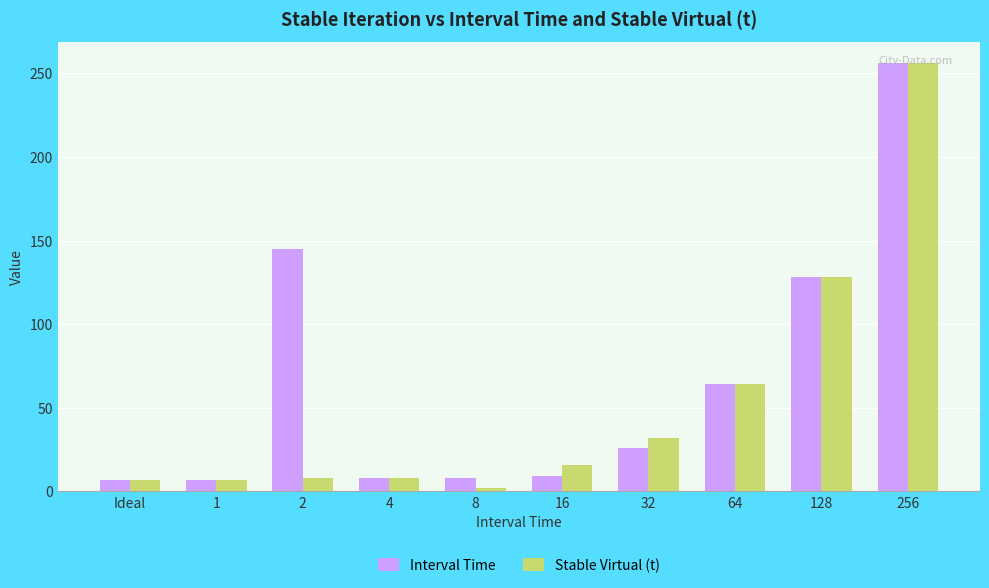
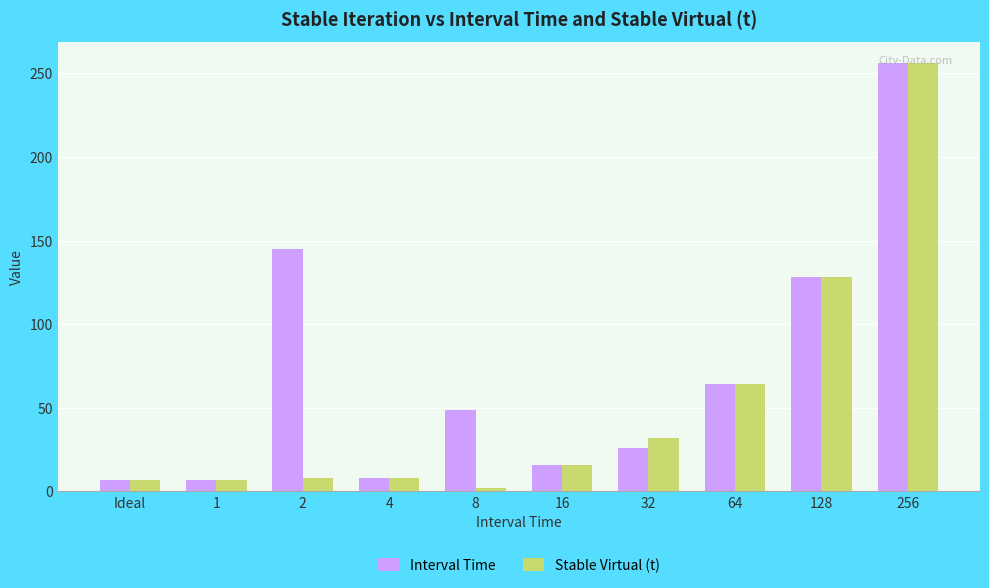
Interval Time, 8: 8 -> 49
Interval Time, 16: 9 -> 16
